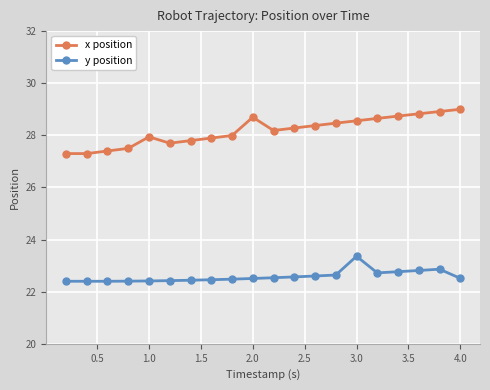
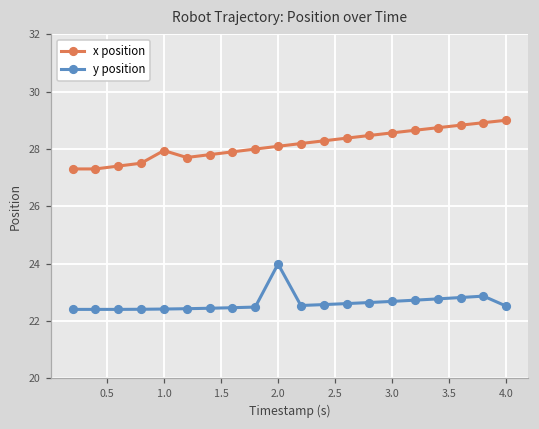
x position, 2.0: 28.7 -> 28.1
y position, 2.0: 22.5 -> 24.0
y position, 3.0: 23.4 -> 22.7
